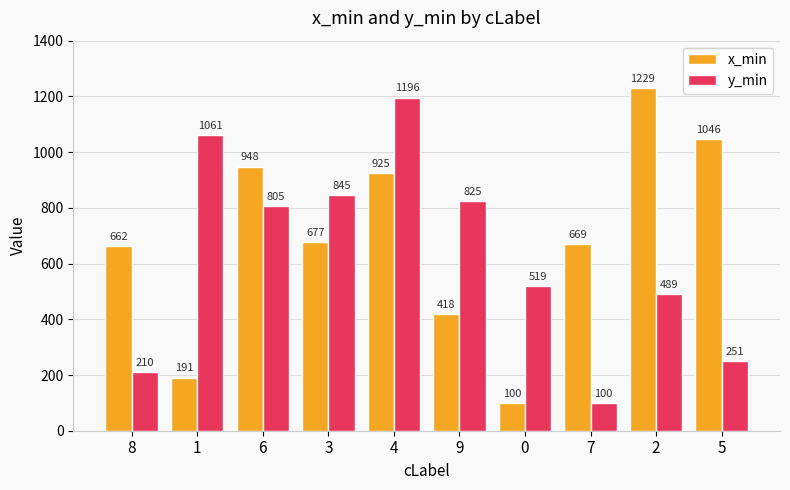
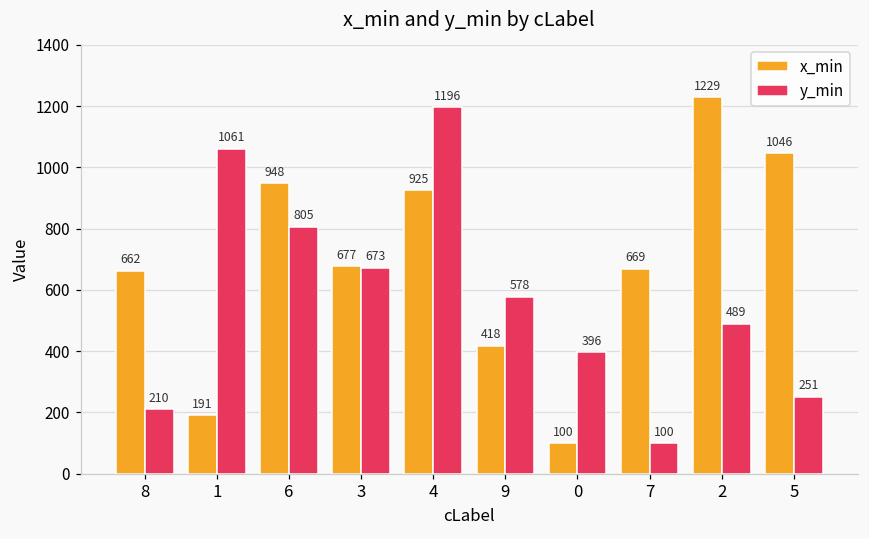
y_min, 3: 845 -> 673
y_min, 9: 825 -> 578
y_min, 0: 519 -> 396
